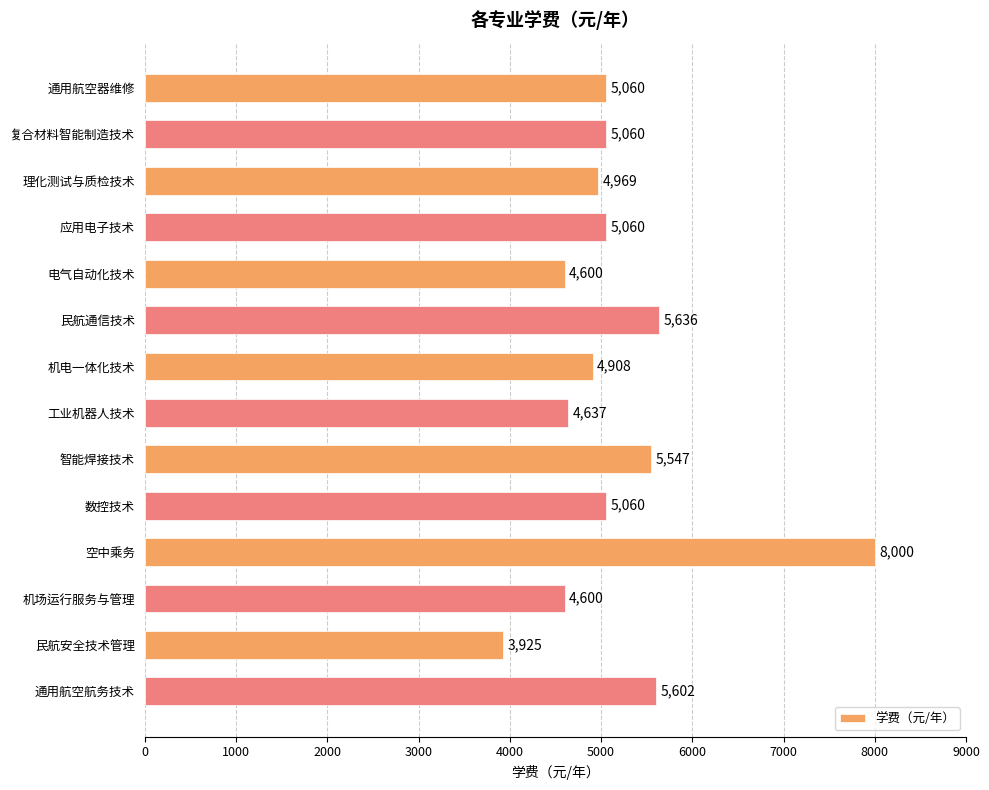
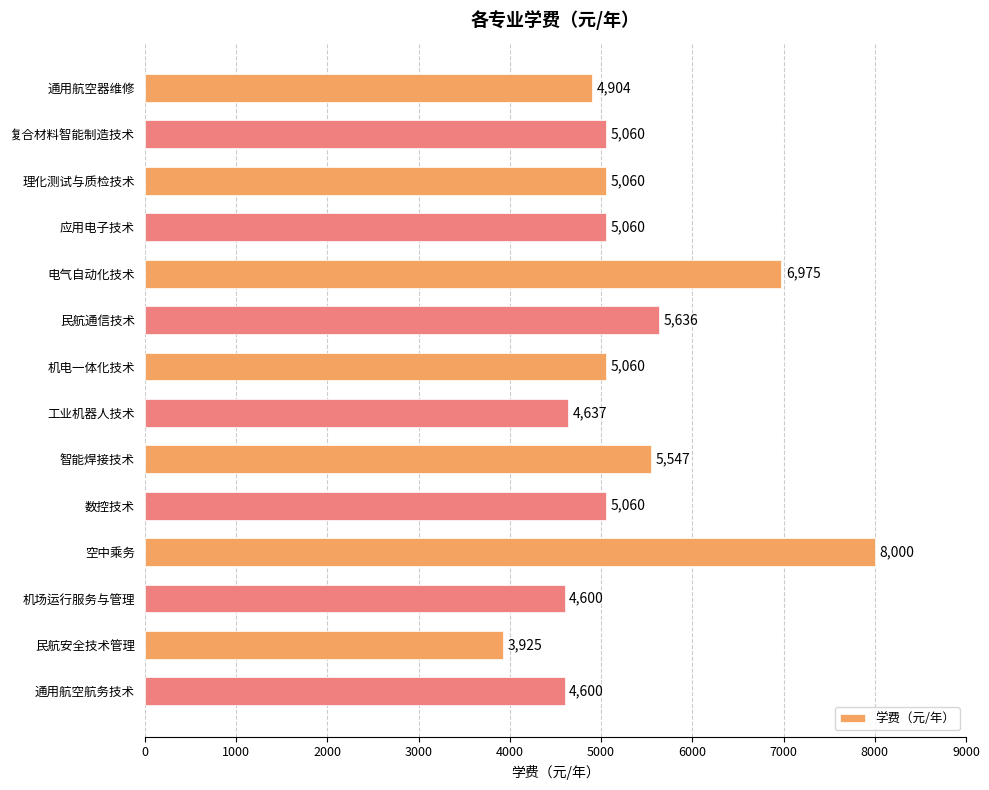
通用航空器维修: 5,060 -> 4,904
理化测试与质检技术: 4,969 -> 5,060
电气自动化技术: 4,600 -> 6,975
机电一体化技术: 4,908 -> 5,060
通用航空航务技术: 5,602 -> 4,600
